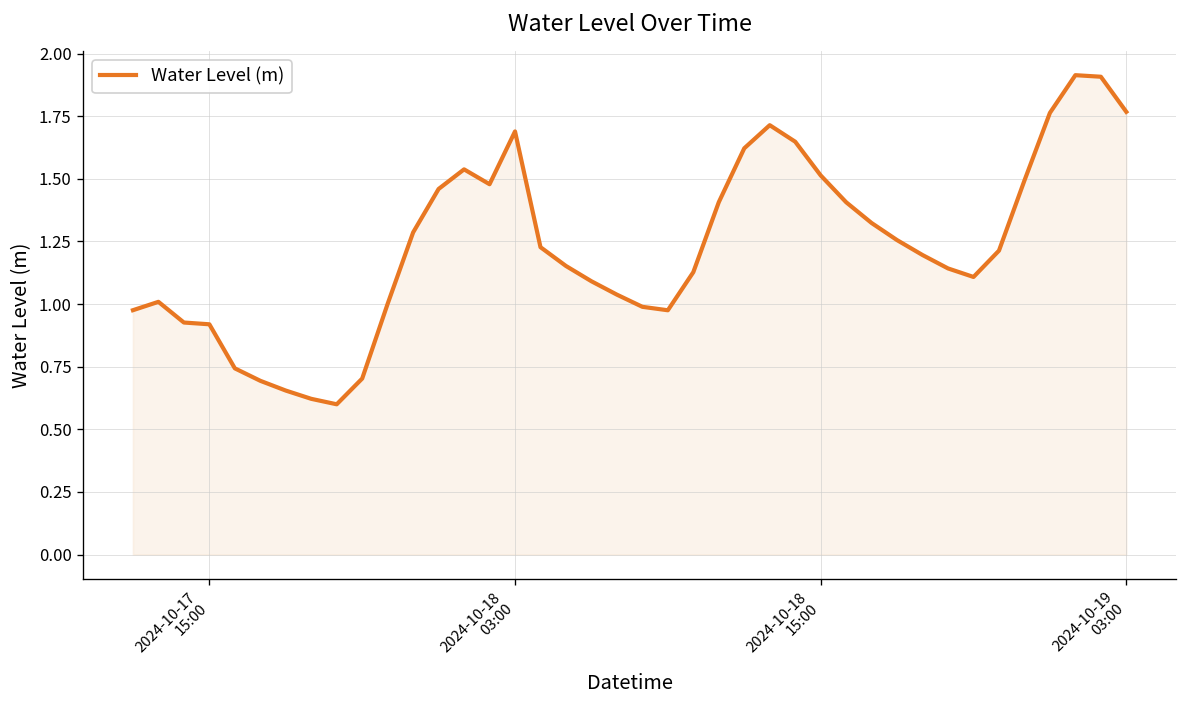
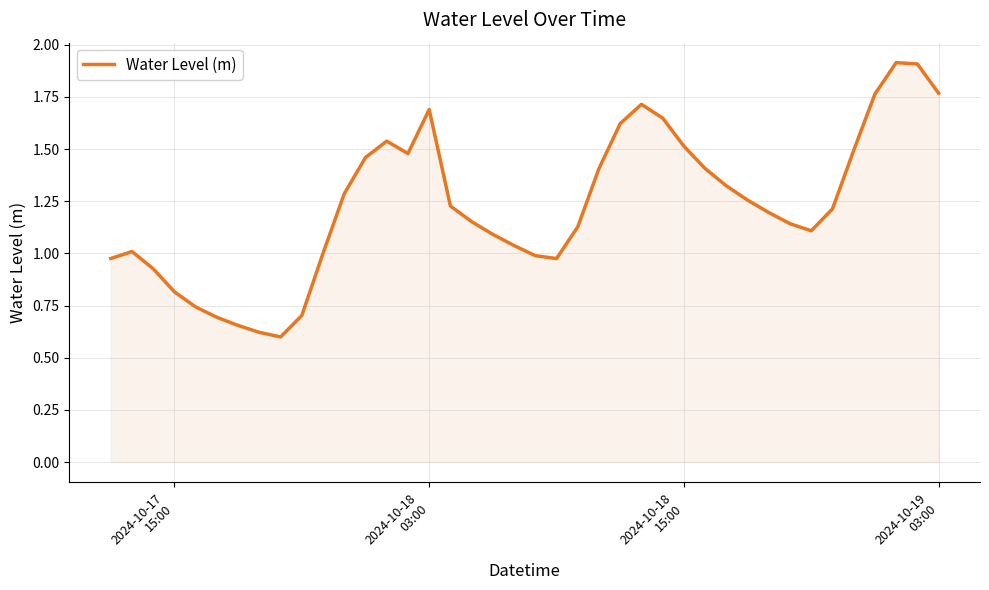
2024-10-17 15:00: 0.92 -> 0.82
